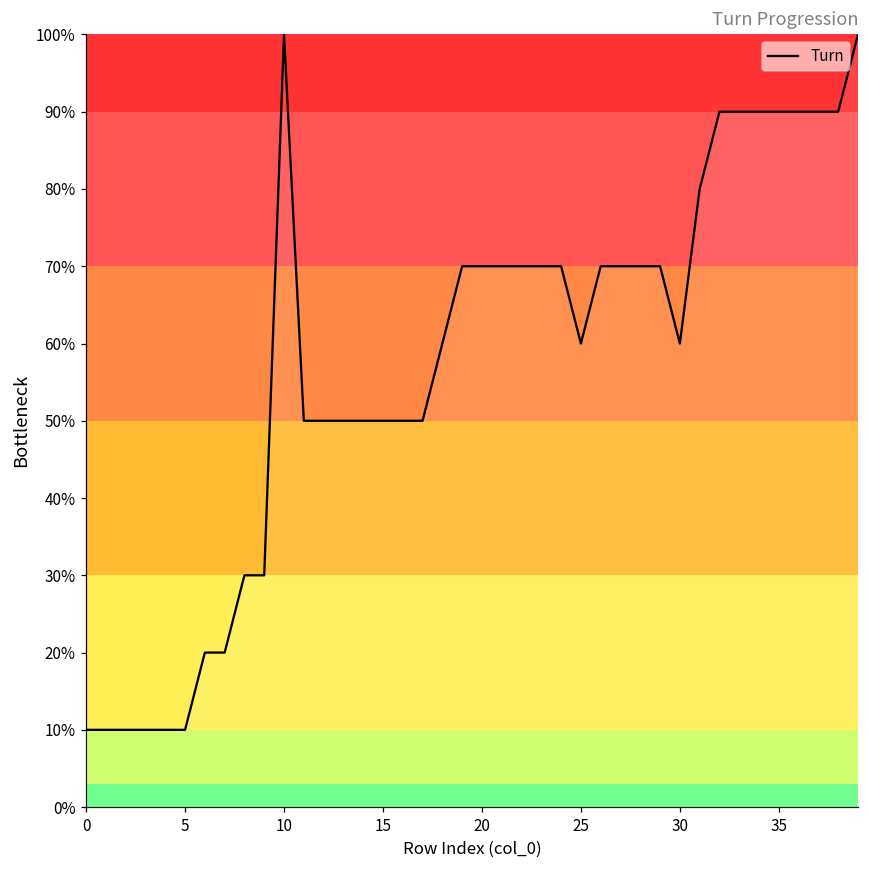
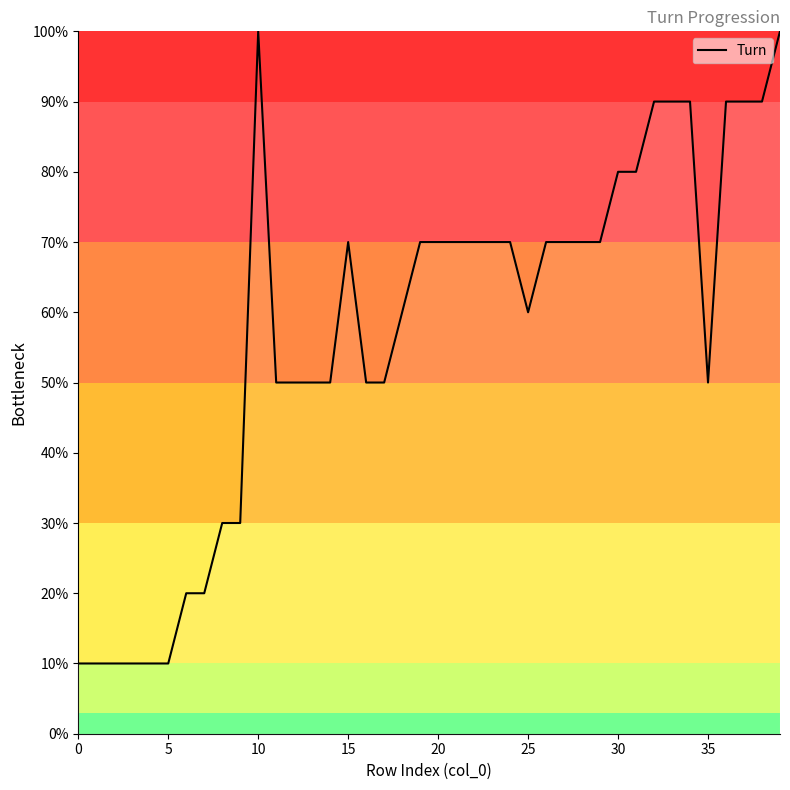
15: 50% -> 70%
30: 60% -> 80%
35: 90% -> 50%
